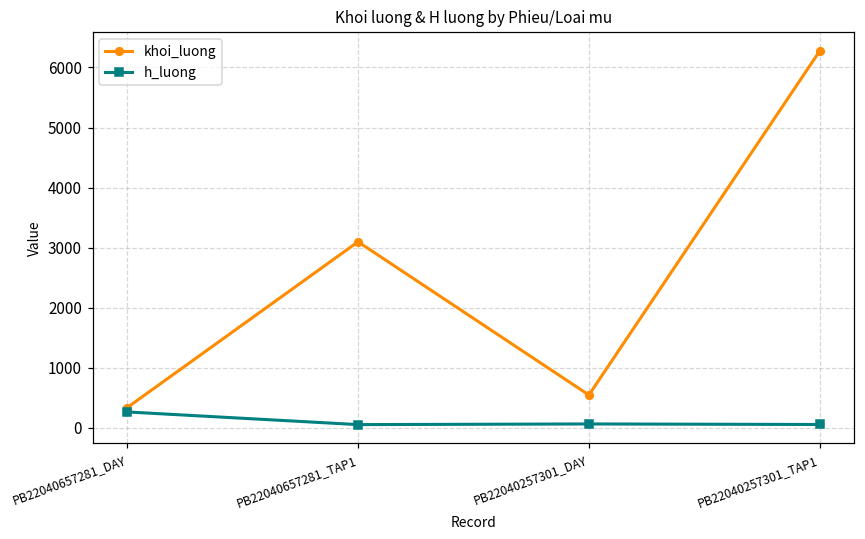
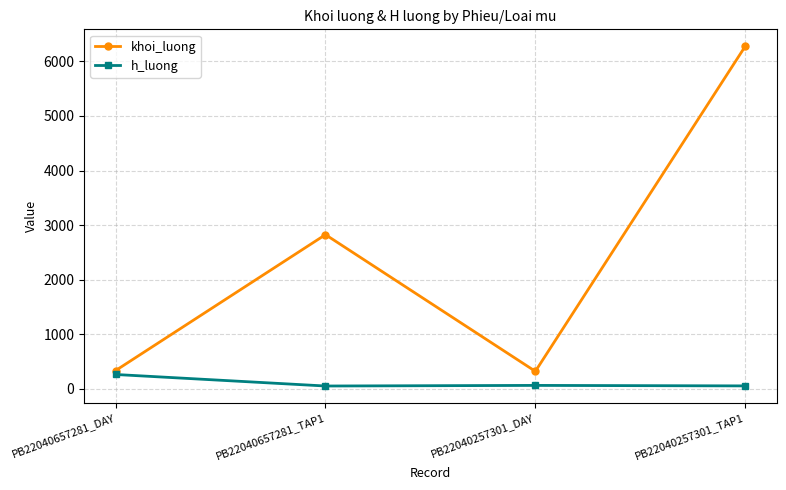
khoi_luong, PB22040657281_TAP1: 3100 -> 2800
khoi_luong, PB22040257301_DAY: 500 -> 300
